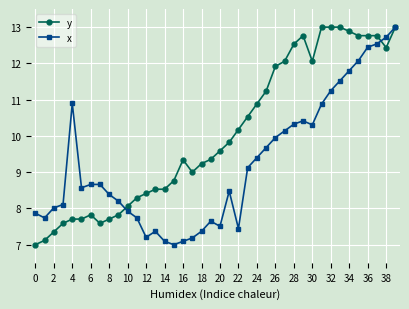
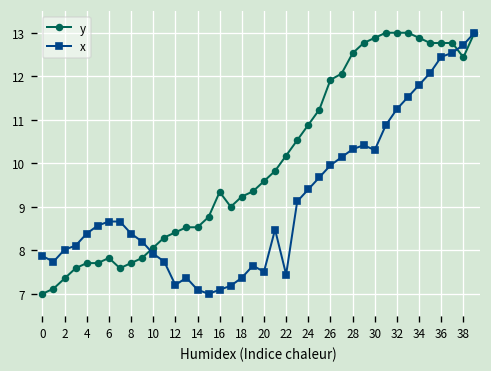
x, 4: 10.9 -> 8.4
y, 30: 12.1 -> 12.9
